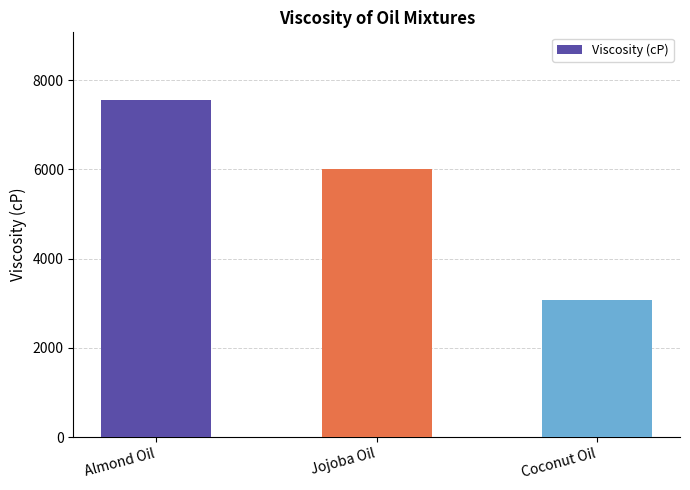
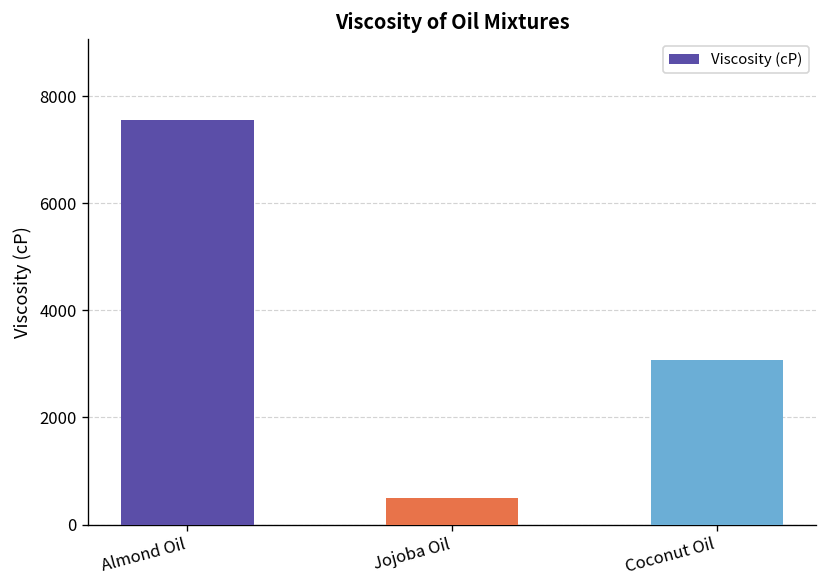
Jojoba Oil: 6000 -> 500
